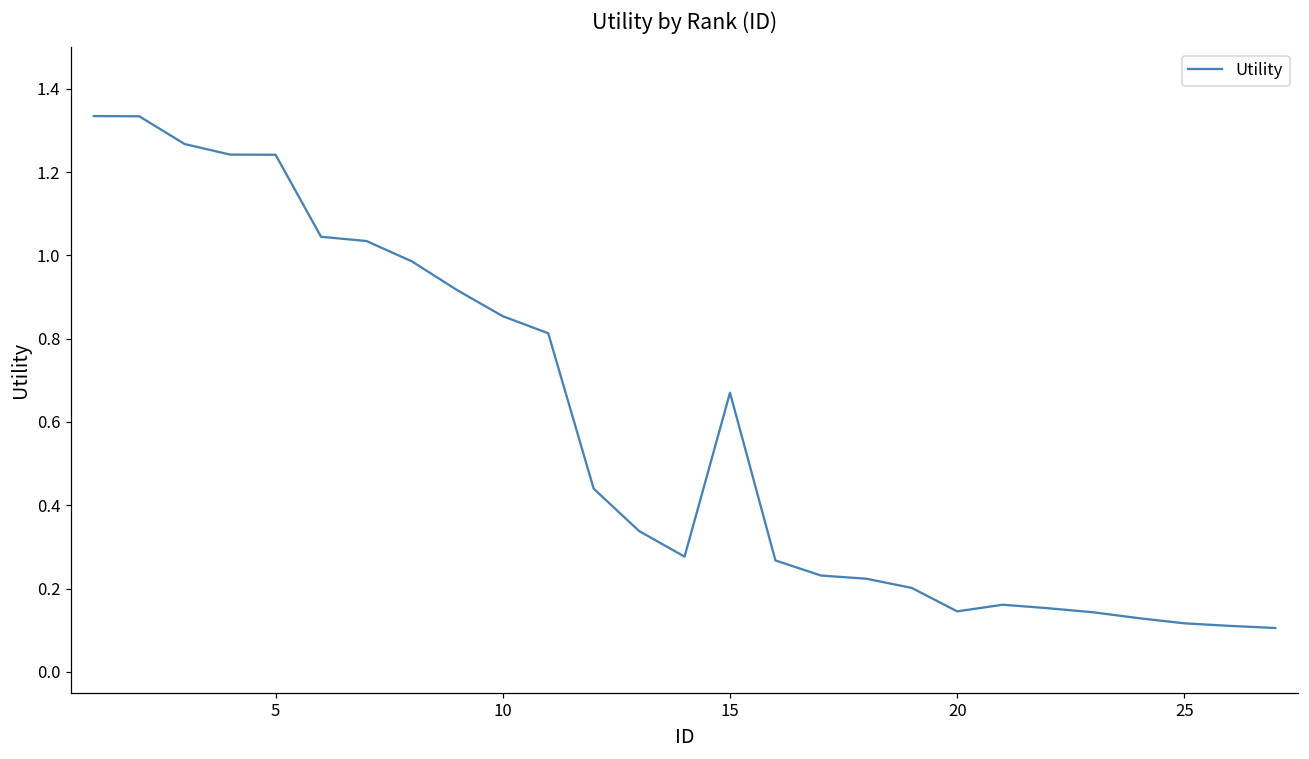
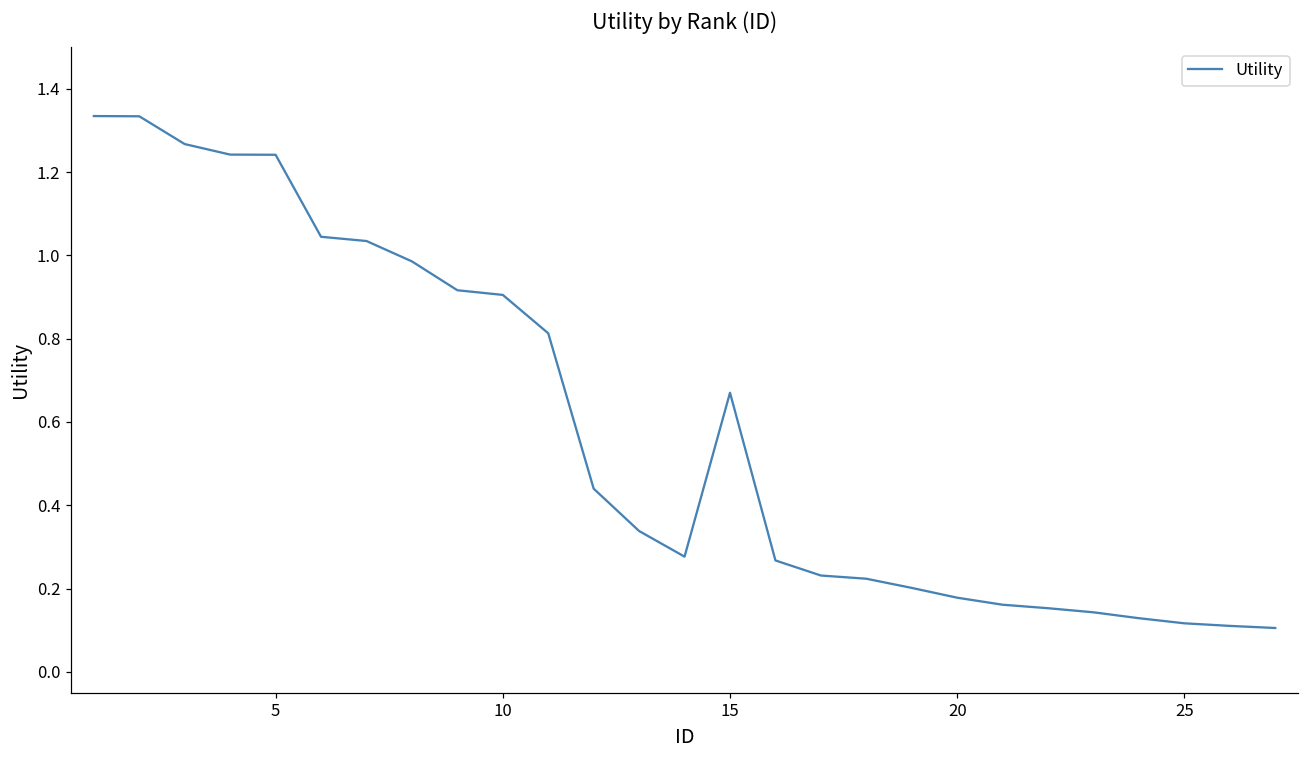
10: 0.85 -> 0.91
20: 0.15 -> 0.18
